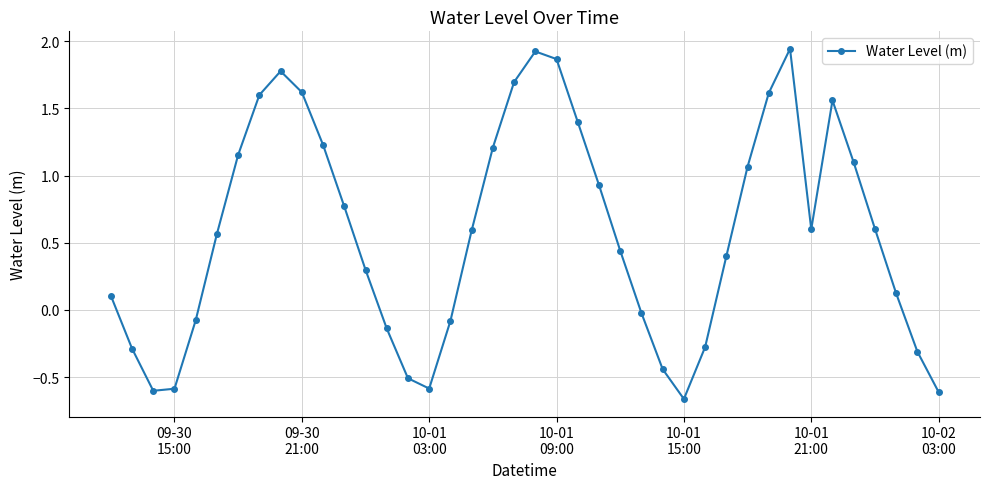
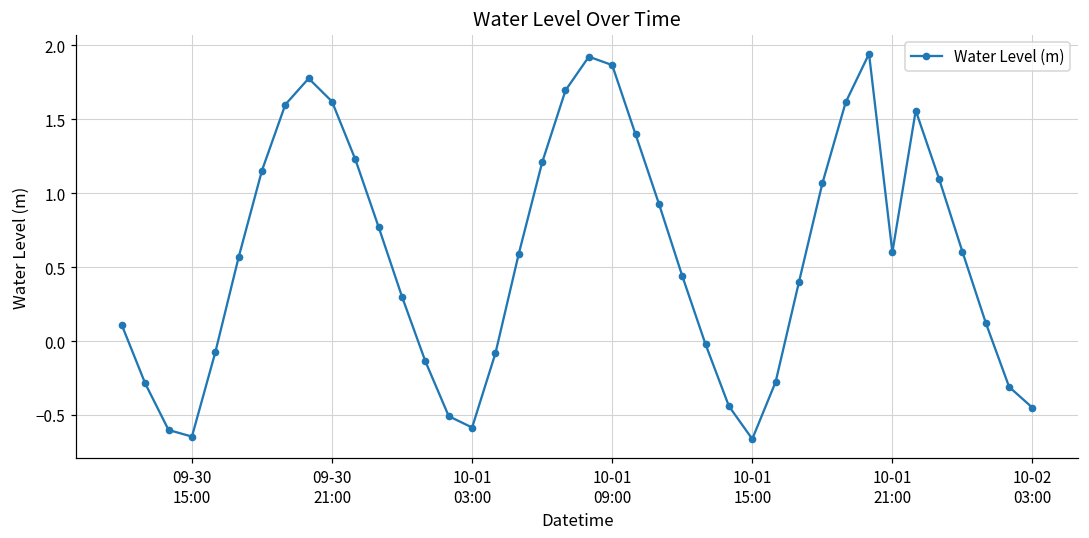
09-30 15:00: -0.59 -> -0.65
10-02 03:00: -0.61 -> -0.45
